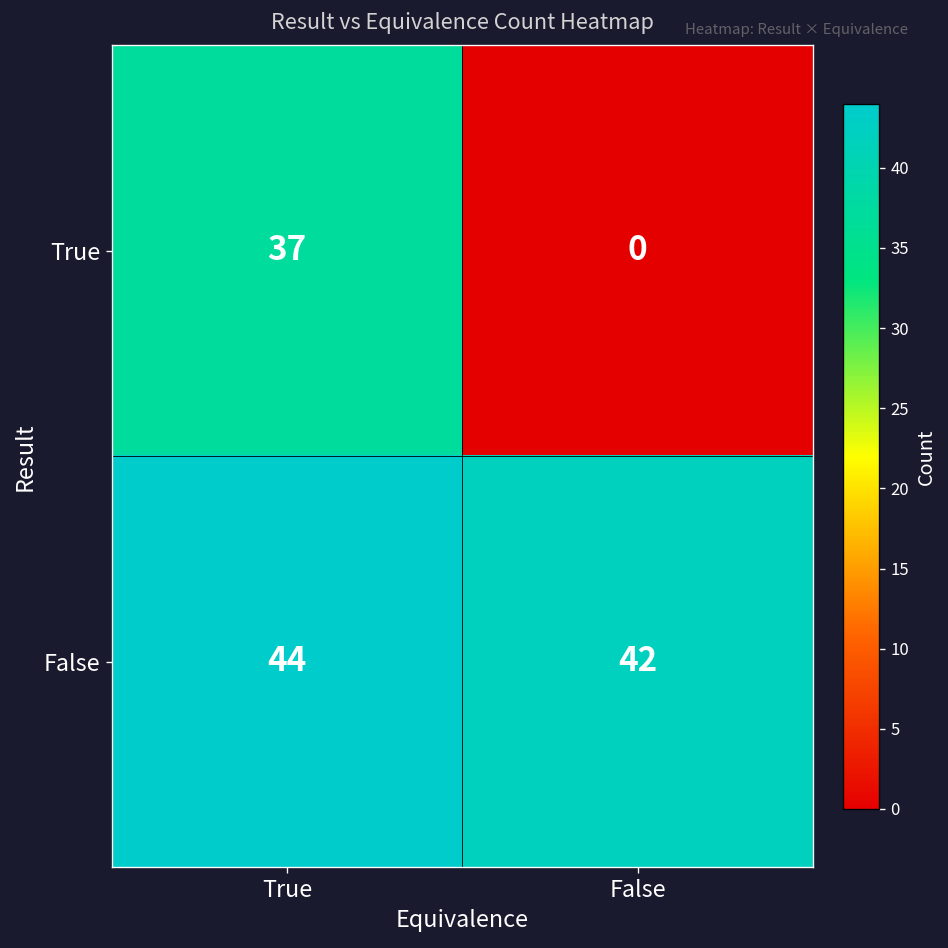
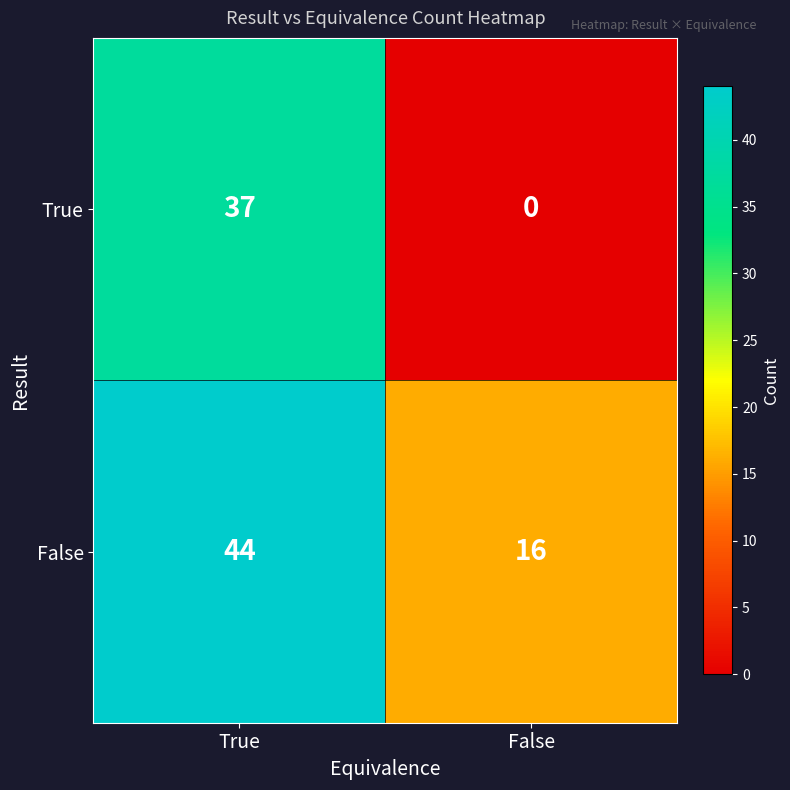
False, False: 42 -> 16
